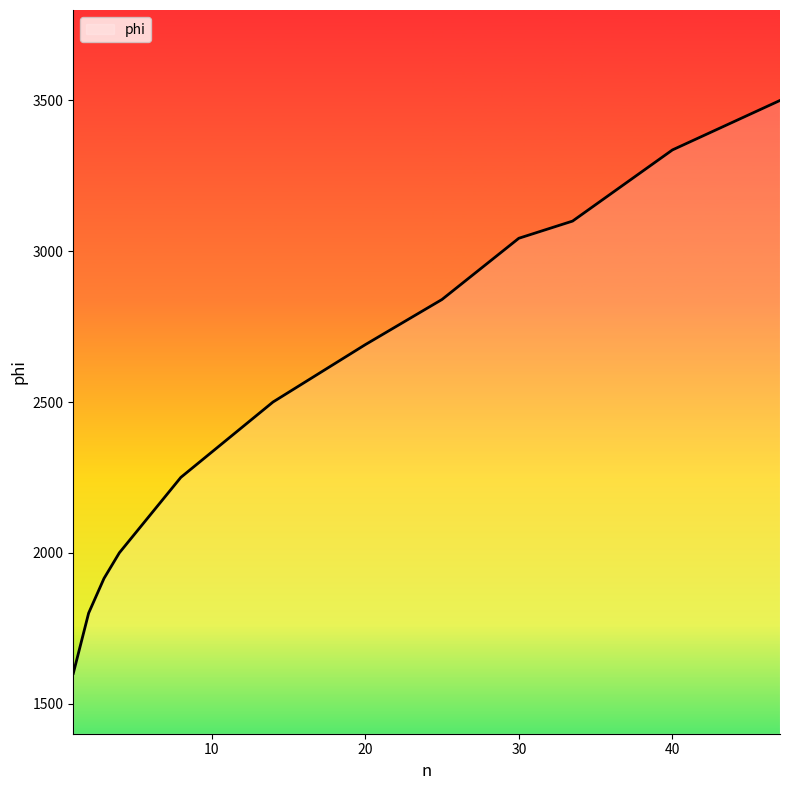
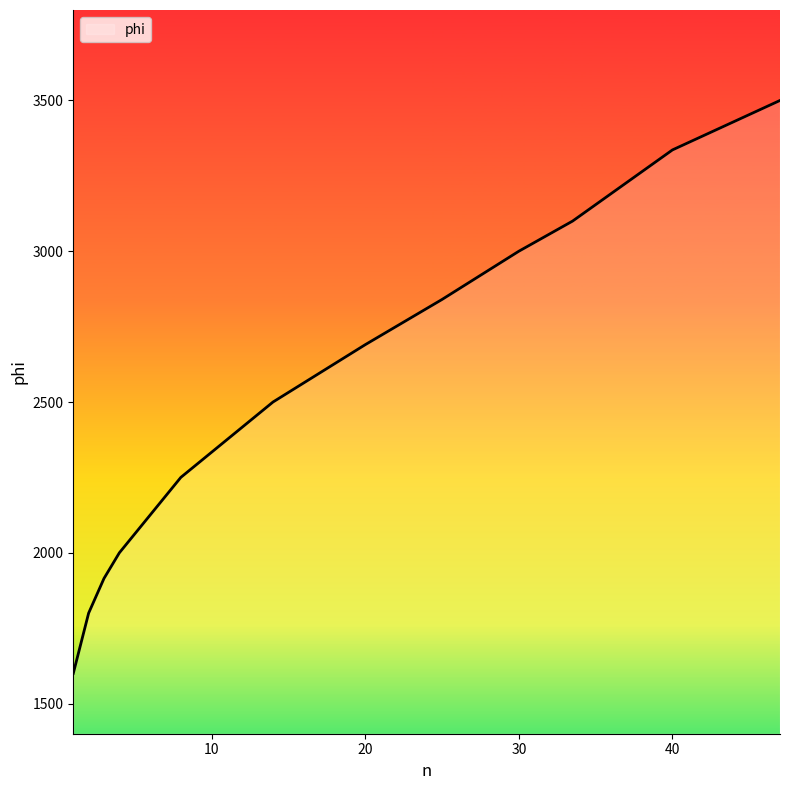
30: 3040 -> 3000
